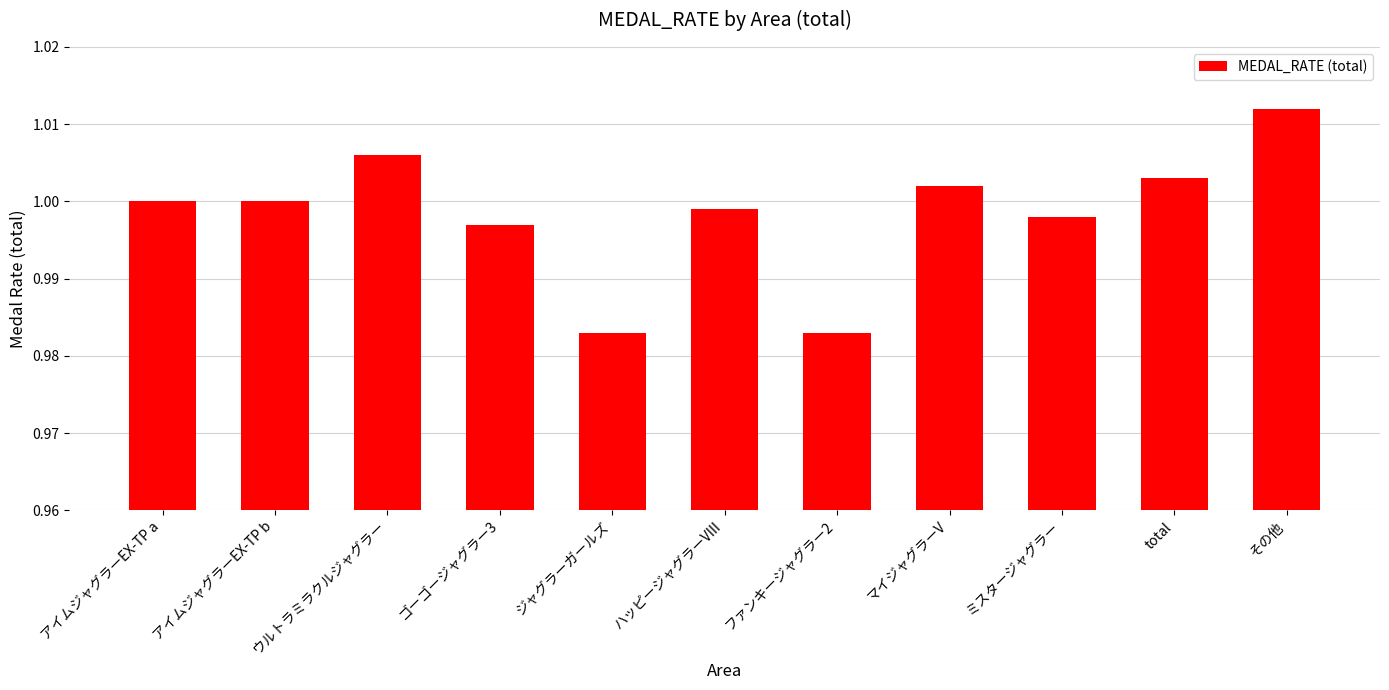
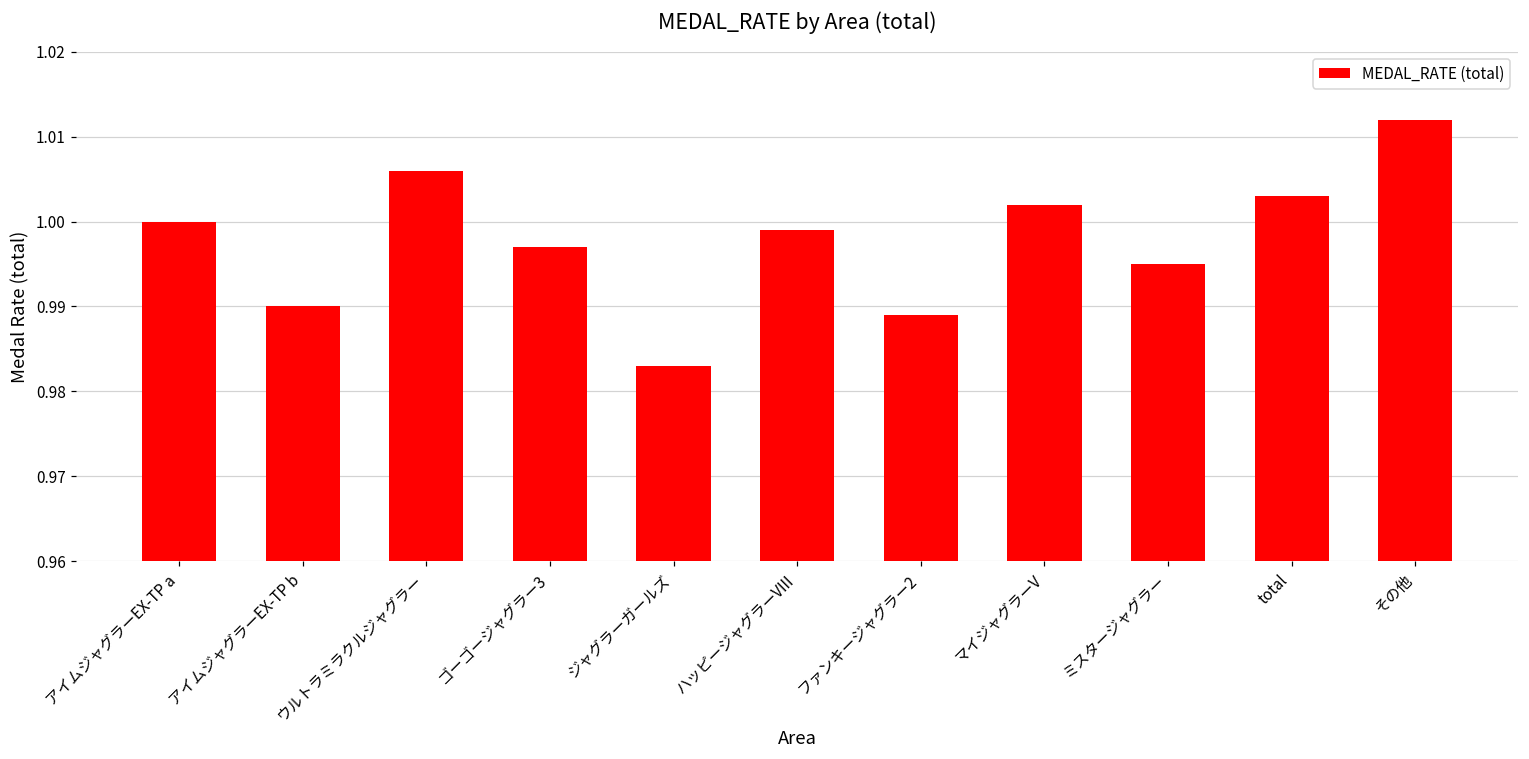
アイムジャグラーEX-TP b: 1.00 -> 0.99
ファンキージャグラー2: 0.983 -> 0.989
ミスタージャグラー: 0.998 -> 0.995
